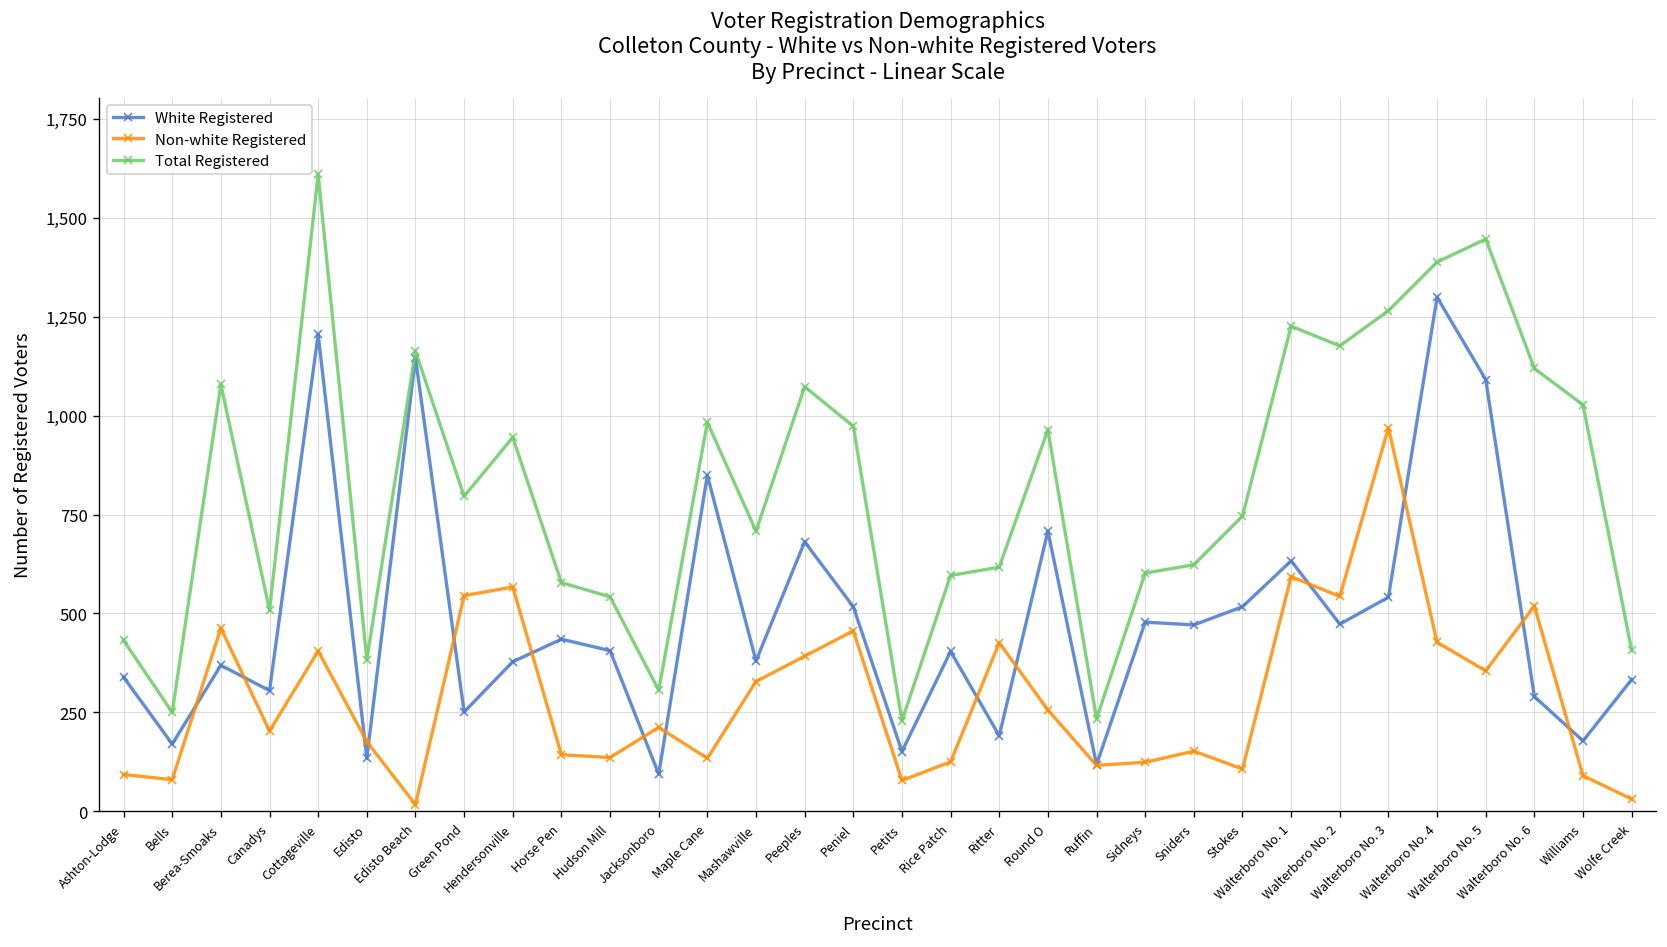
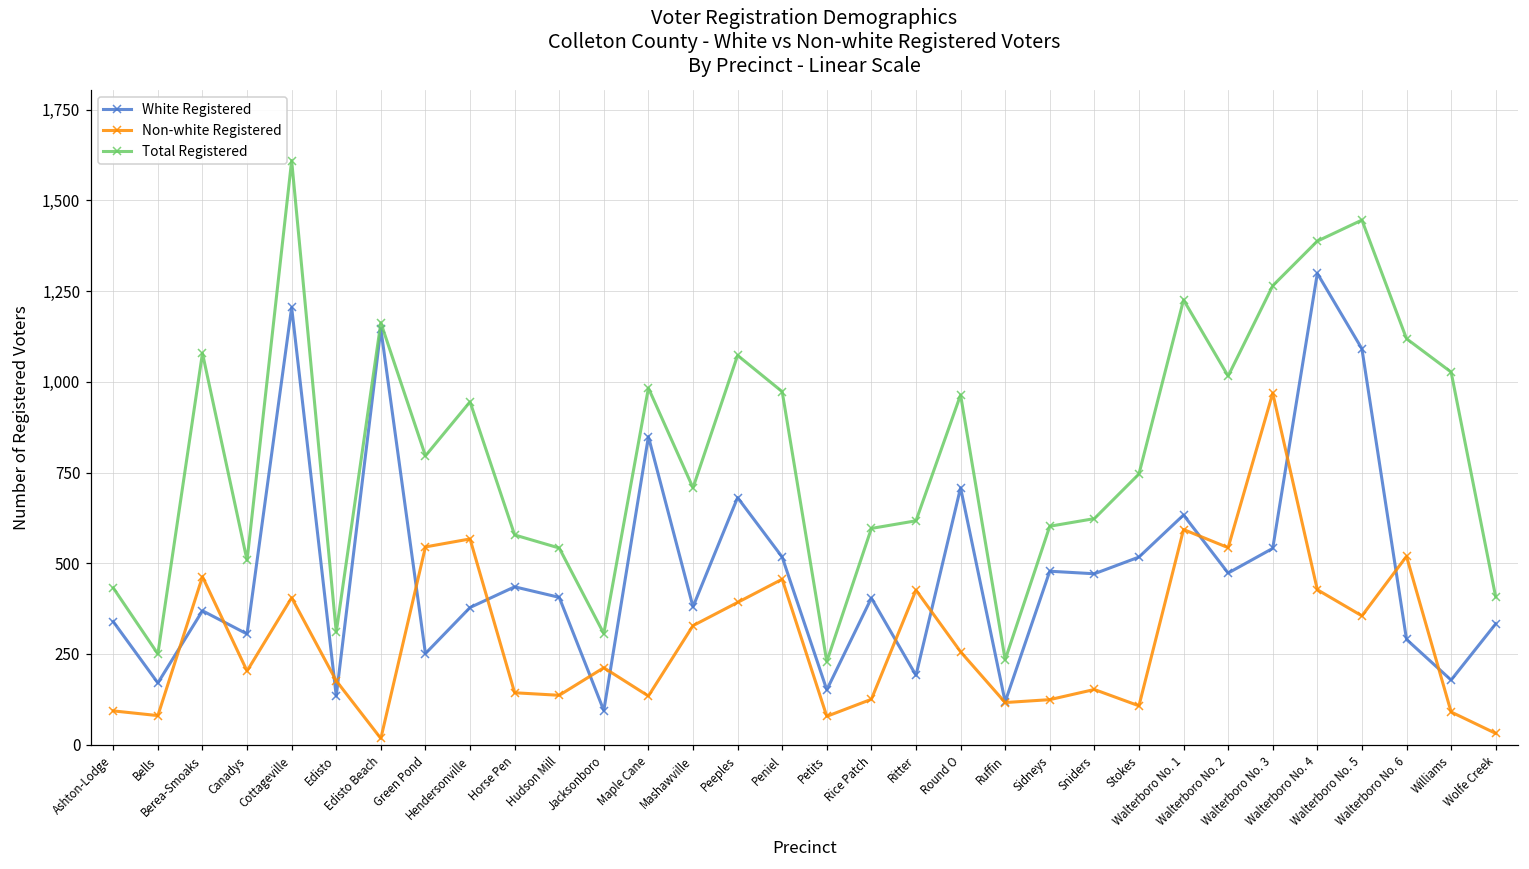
Total Registered, Edisto: 380 -> 310
Total Registered, Walterboro No. 2: 1,180 -> 1,020
